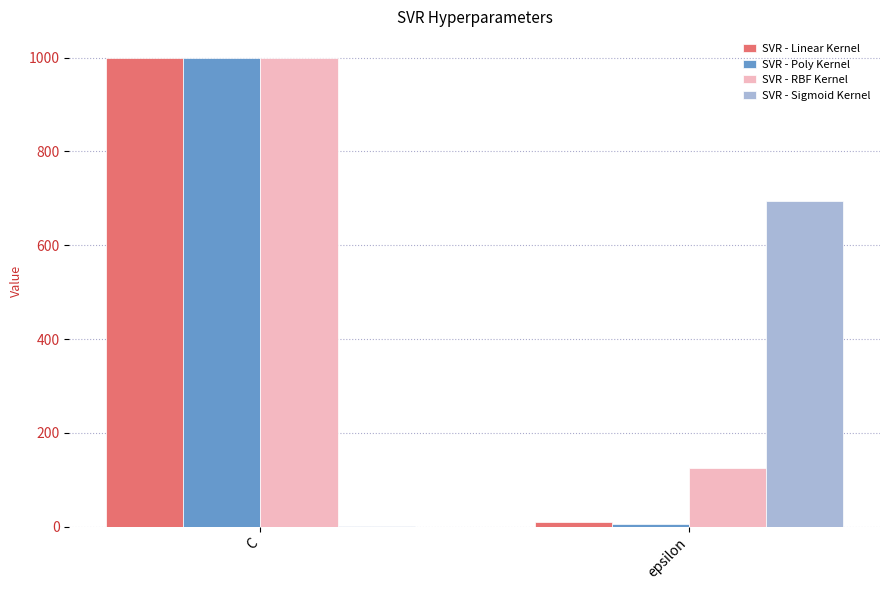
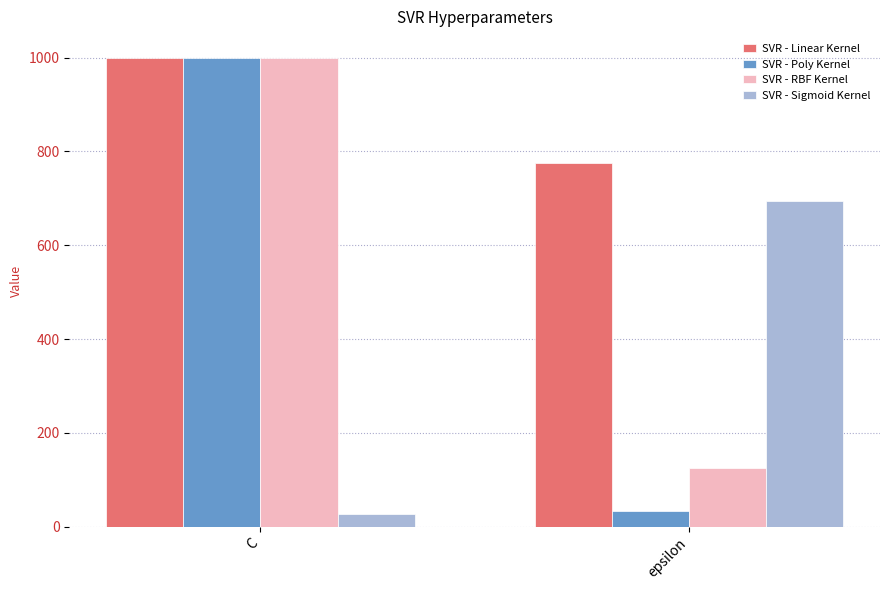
SVR - Sigmoid Kernel, C: 0 -> 30
SVR - Linear Kernel, epsilon: 10 -> 780
SVR - Poly Kernel, epsilon: 10 -> 30
